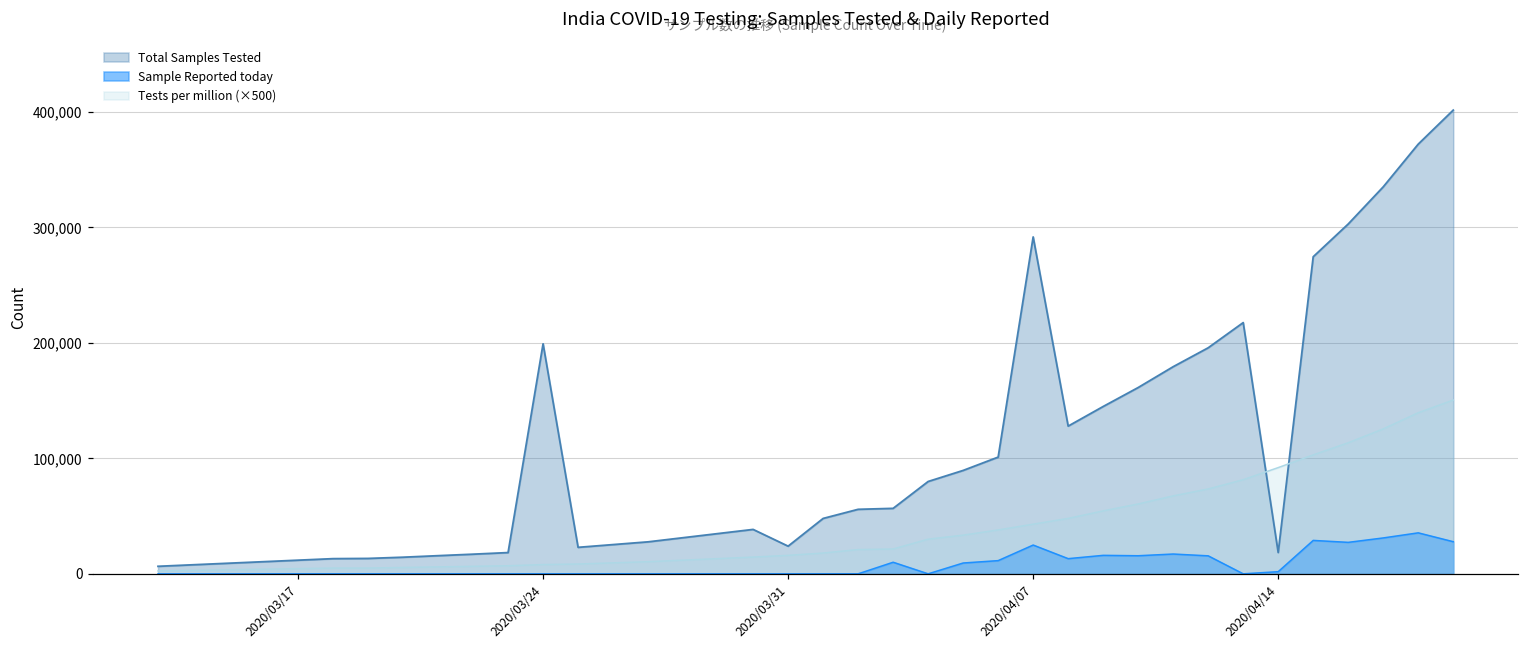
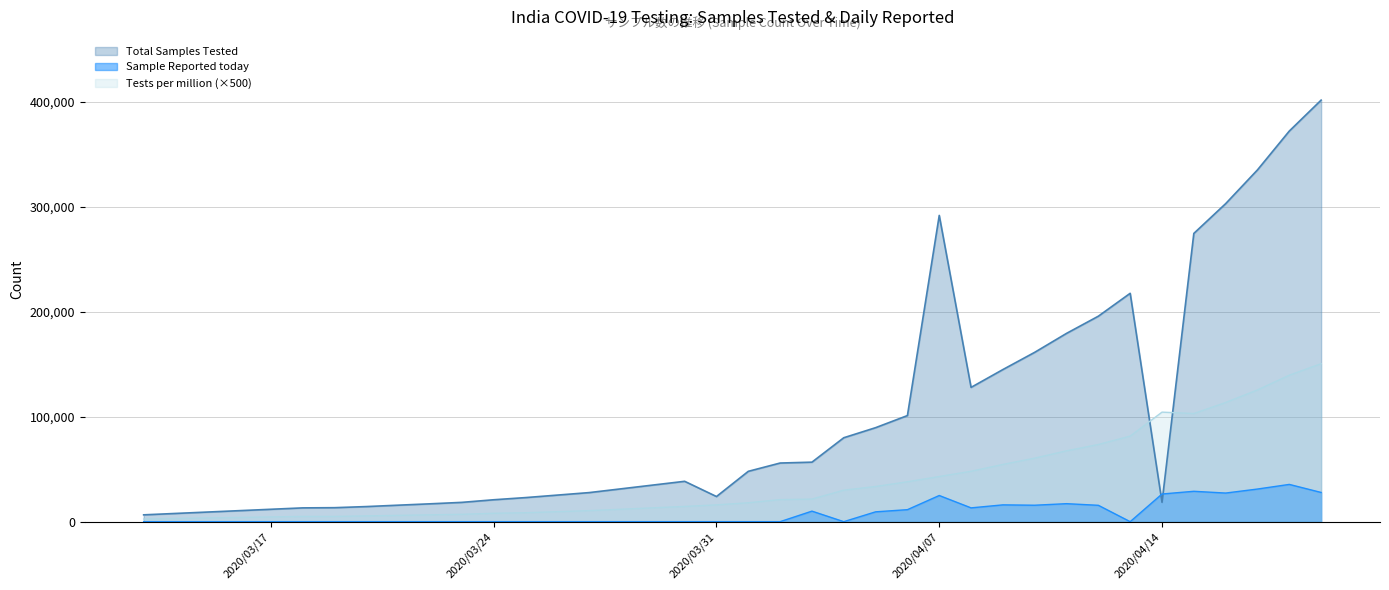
Total Samples Tested, 2020/03/24: 199,000 -> 21,000
Sample Reported today, 2020/04/14: 2,000 -> 26,000
Tests per million (×500), 2020/04/14: 92,000 -> 104,000
